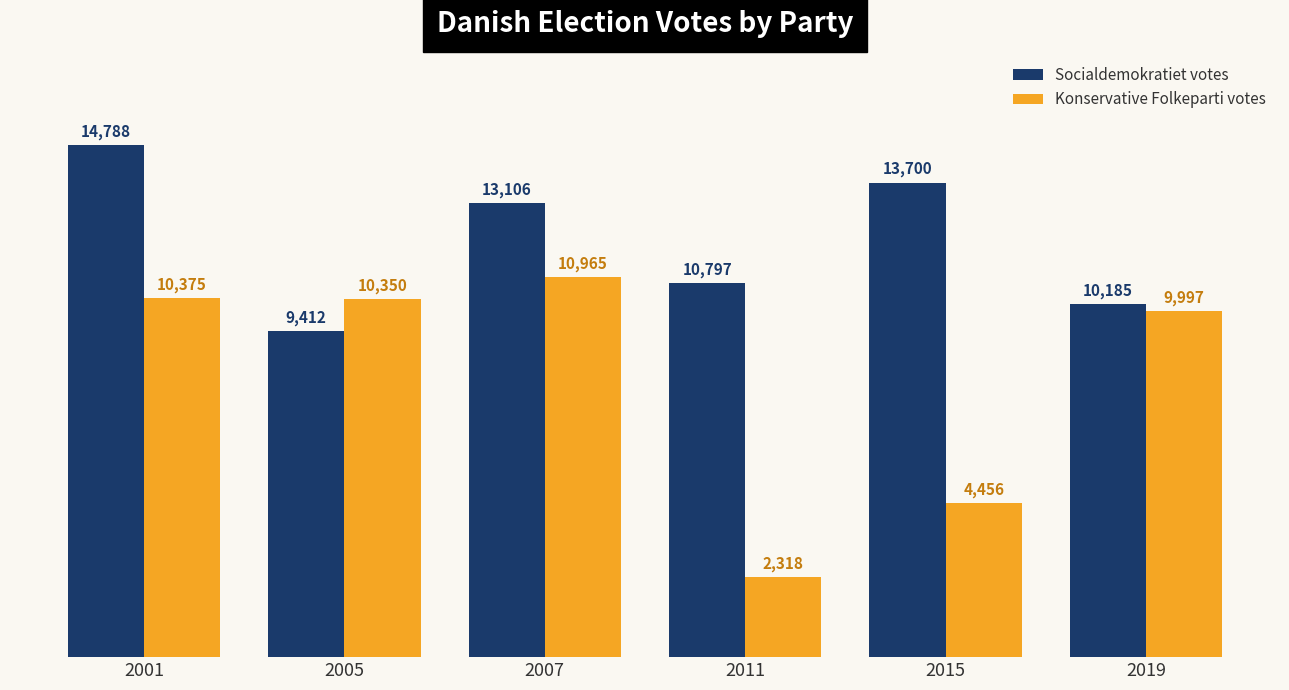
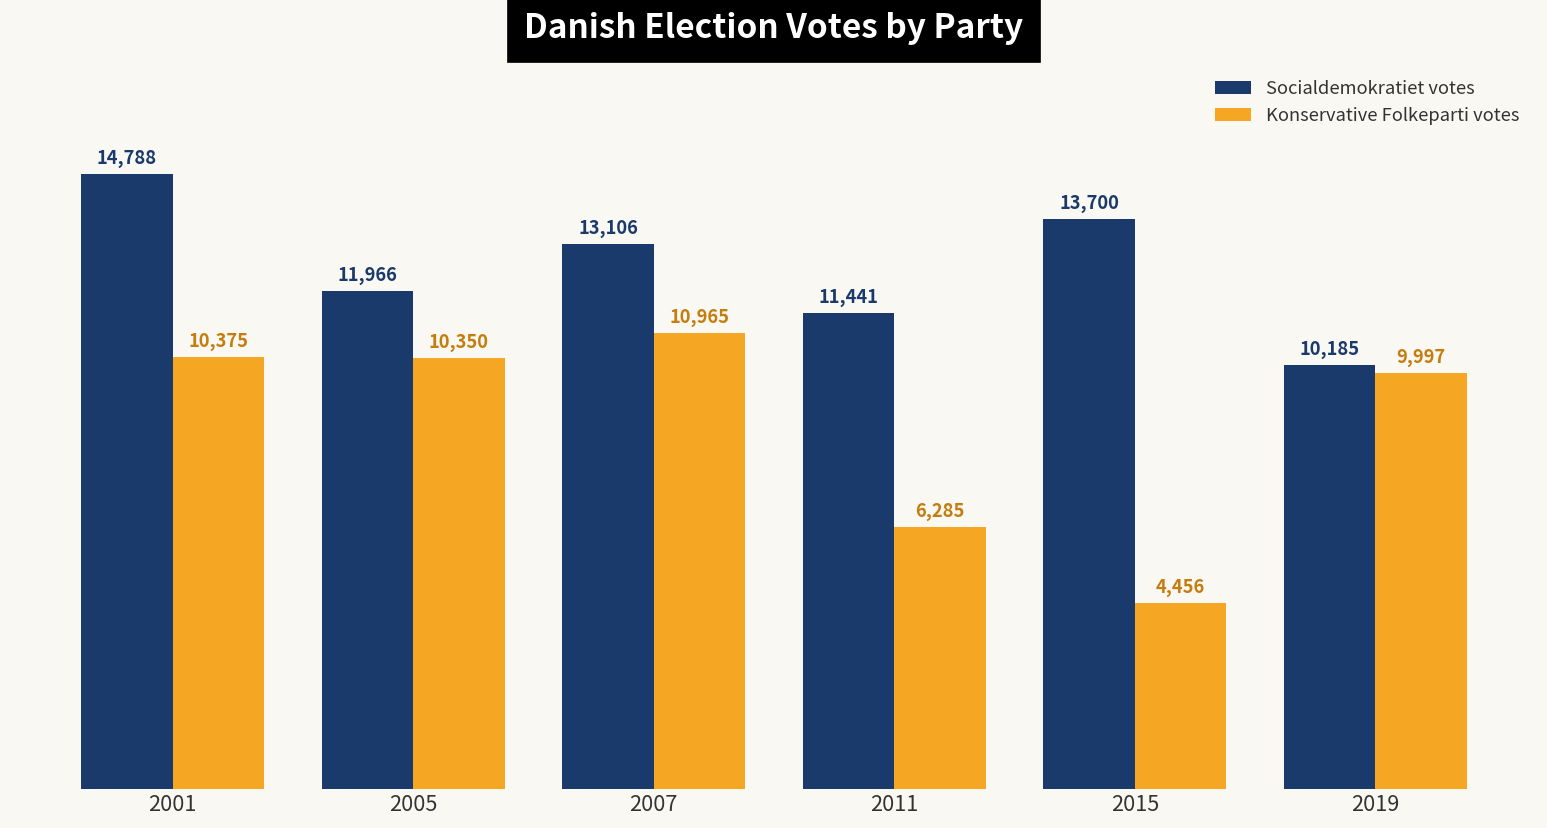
Socialdemokratiet votes, 2005: 9,412 -> 11,966
Socialdemokratiet votes, 2011: 10,797 -> 11,441
Konservative Folkeparti votes, 2011: 2,318 -> 6,285
